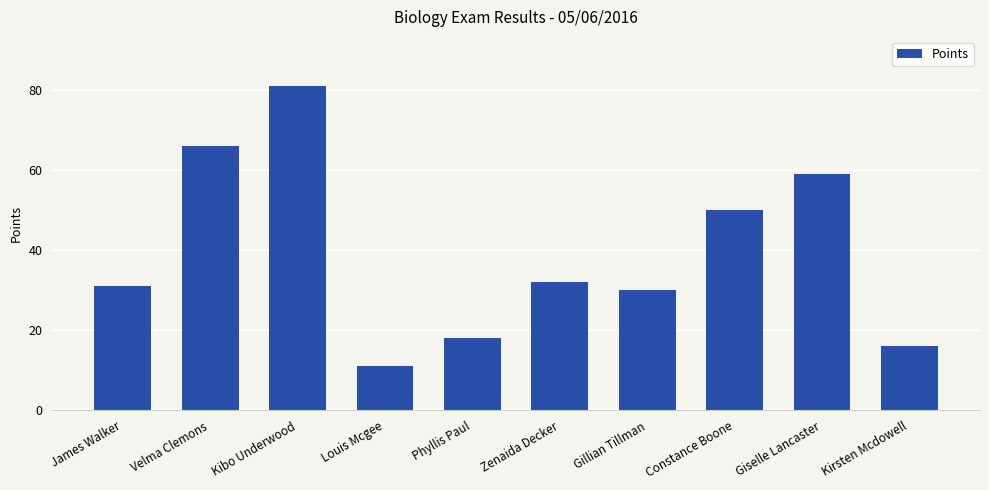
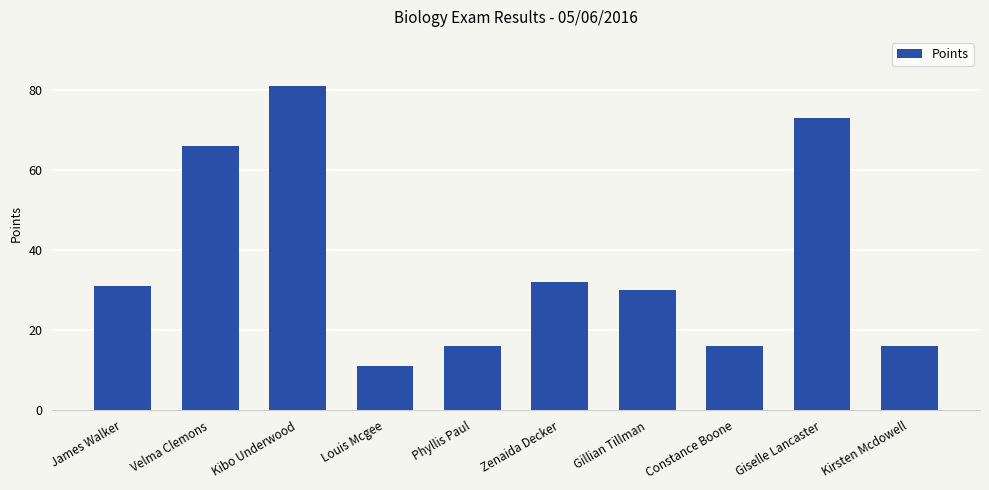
Phyllis Paul: 18 -> 16
Constance Boone: 50 -> 16
Giselle Lancaster: 59 -> 73
